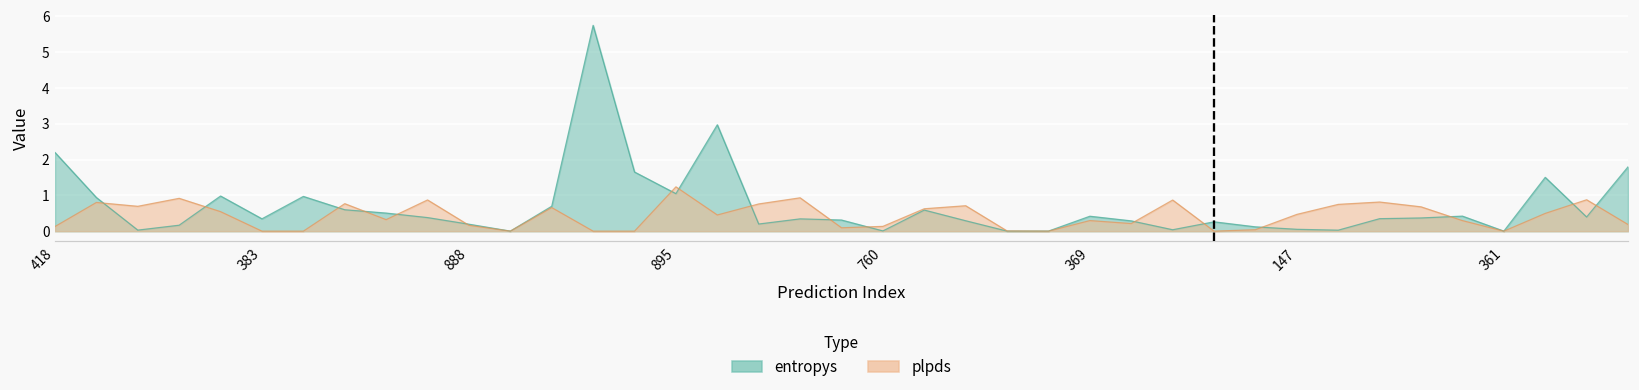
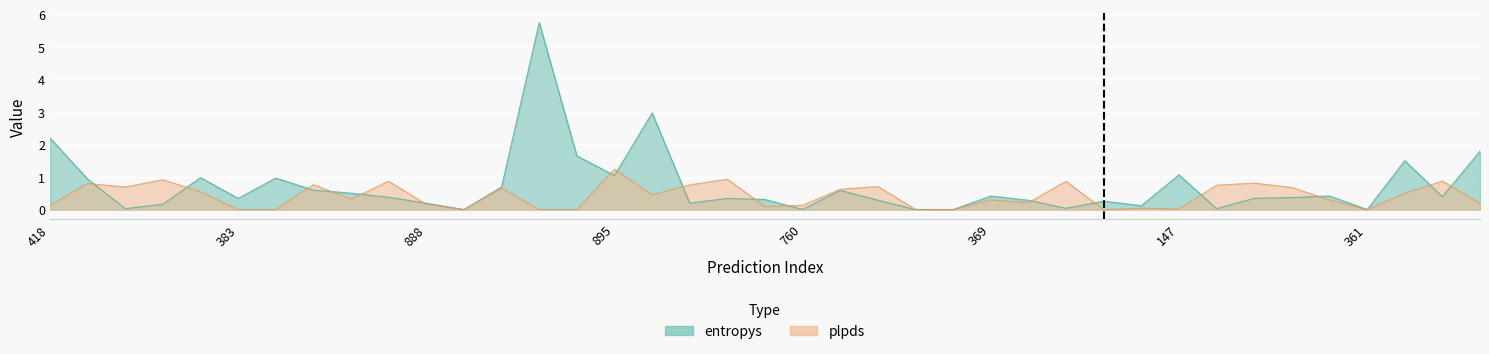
entropys, 147: 0.1 -> 1.1
plpds, 147: 0.5 -> 0.0
